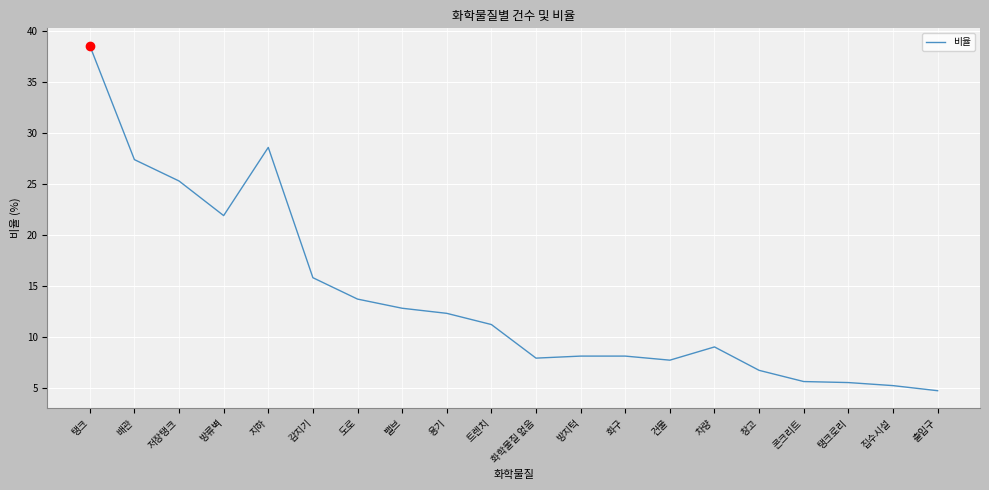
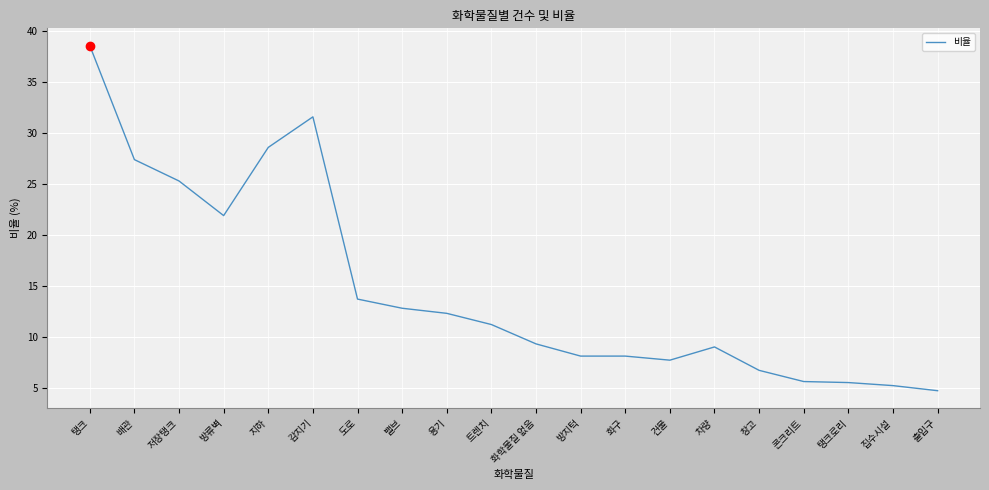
비율, 감지기: 15.8 -> 31.6
비율, 화학물질 없음: 7.9 -> 9.3
